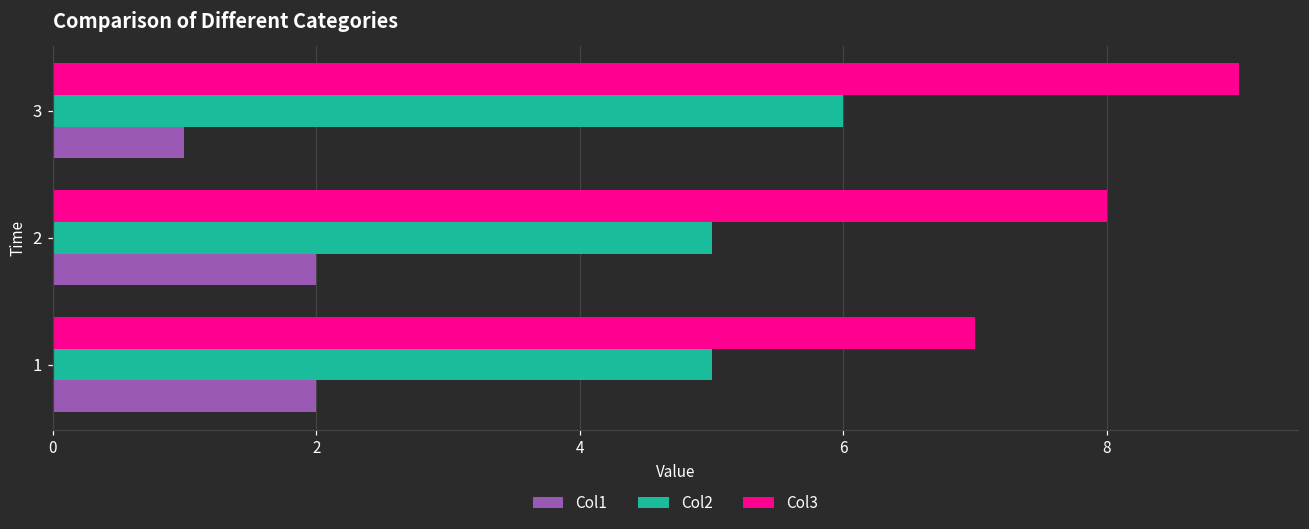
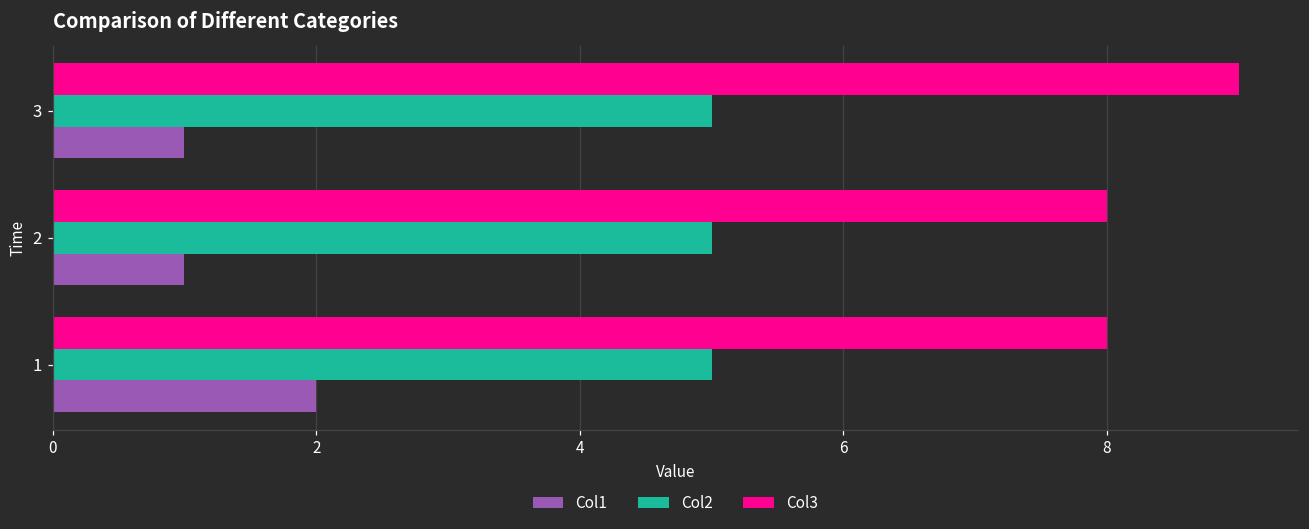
Col2, 3: 6 -> 5
Col1, 2: 2 -> 1
Col3, 1: 7 -> 8
